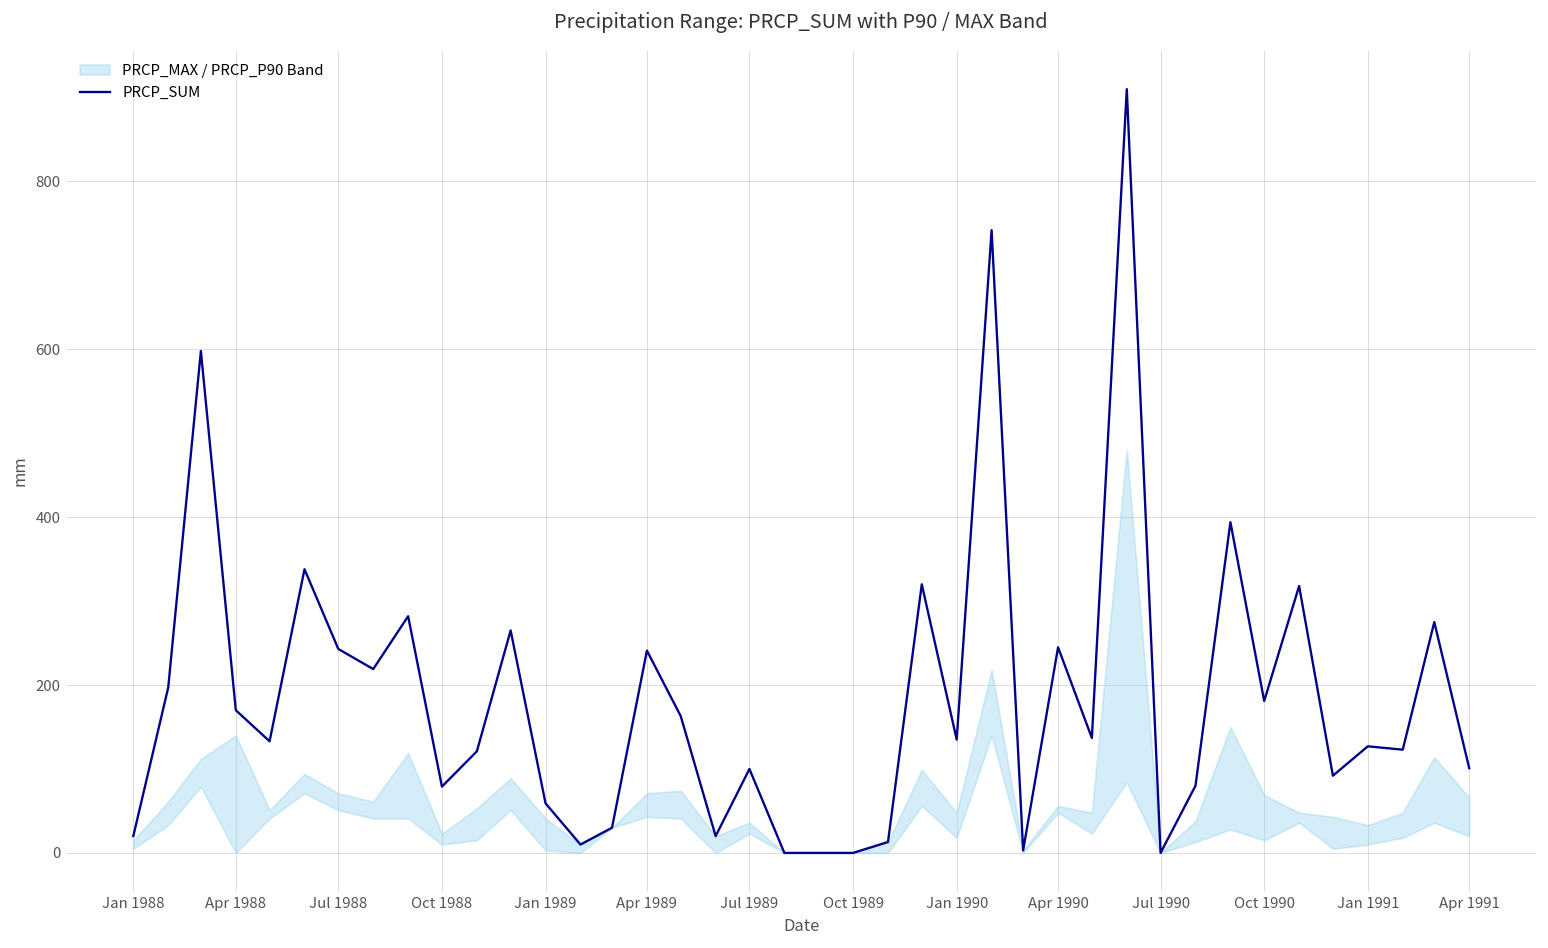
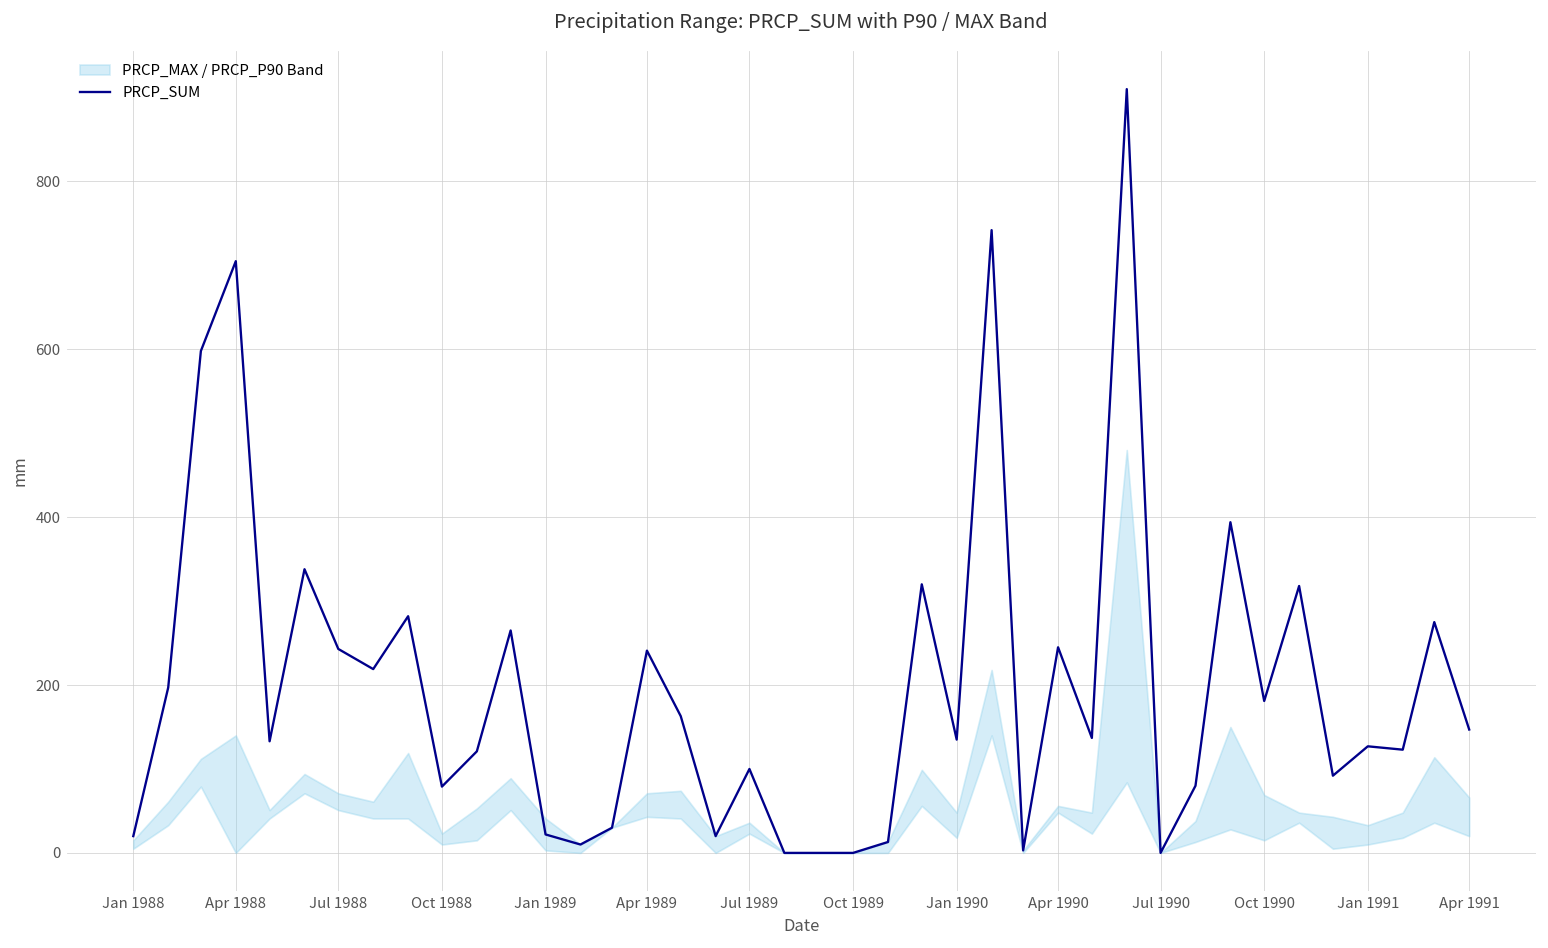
PRCP_SUM, Apr 1988: 170 -> 710
PRCP_SUM, Jan 1989: 60 -> 20
PRCP_SUM, Apr 1991: 100 -> 150
